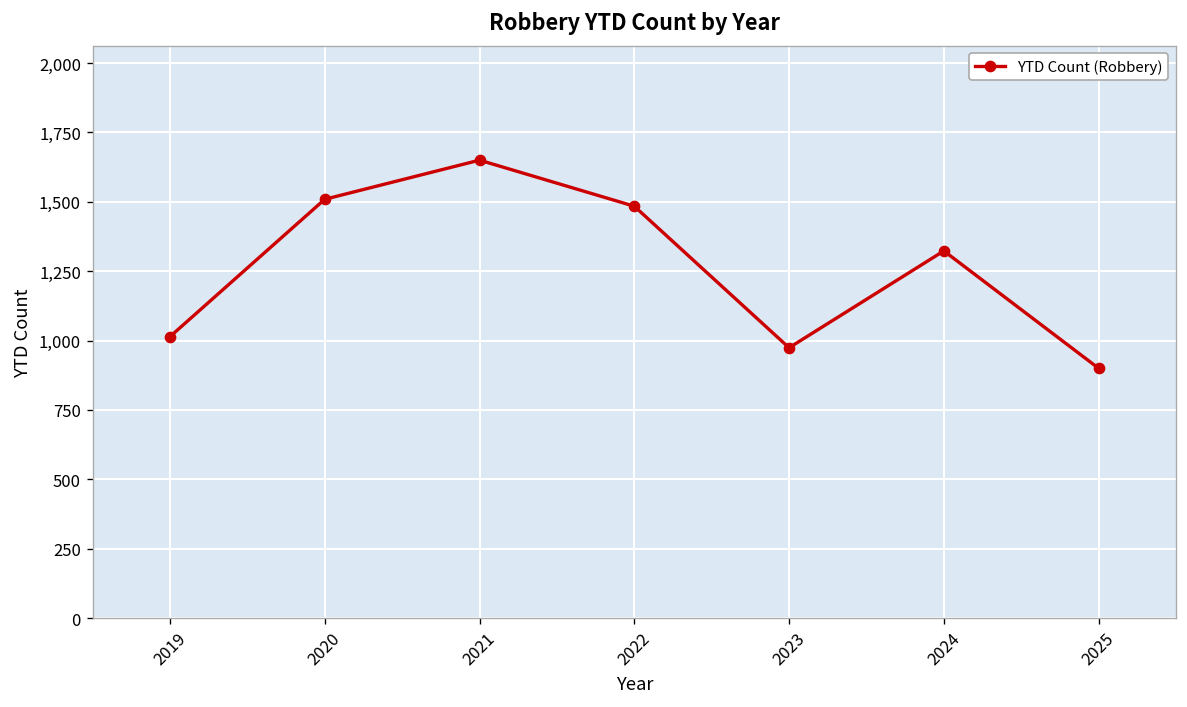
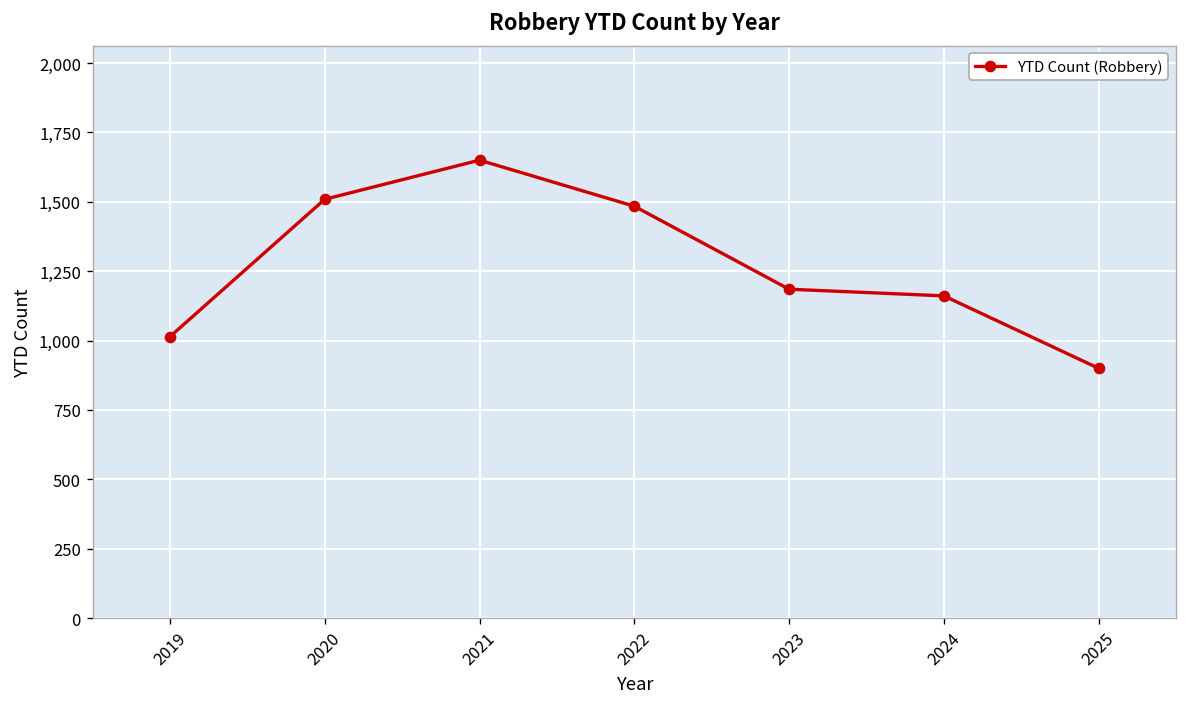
2023: 970 -> 1,190
2024: 1,320 -> 1,160
